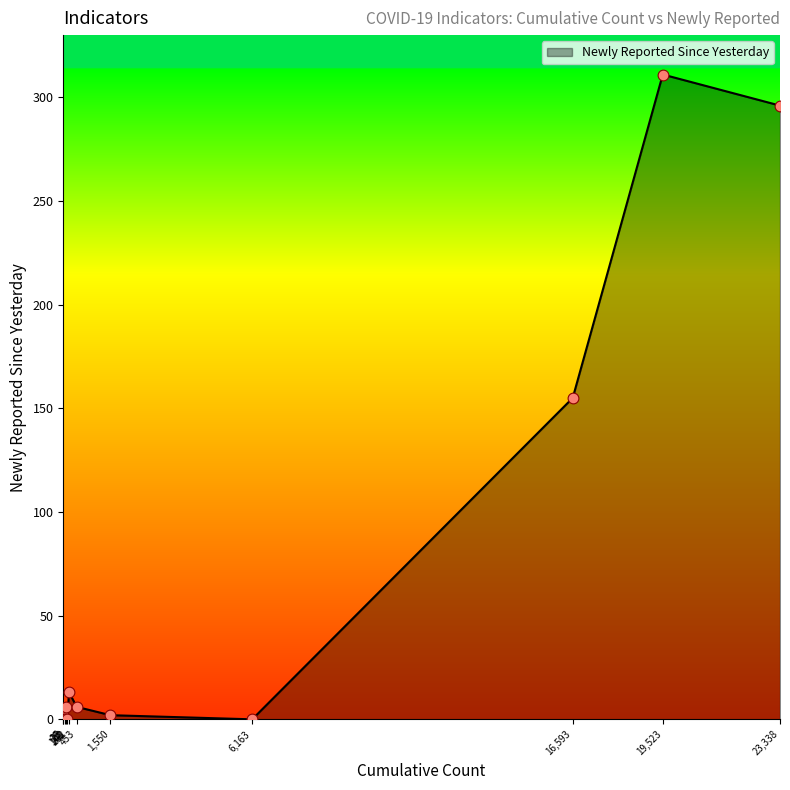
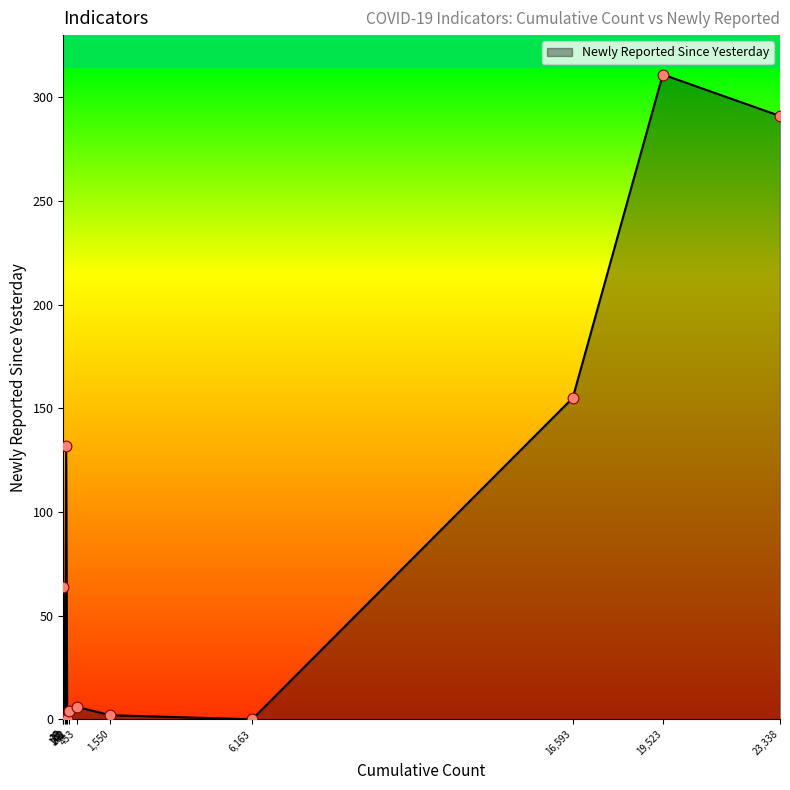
15: 2 -> 64
108: 6 -> 132
202: 13 -> 4
23,338: 296 -> 291
